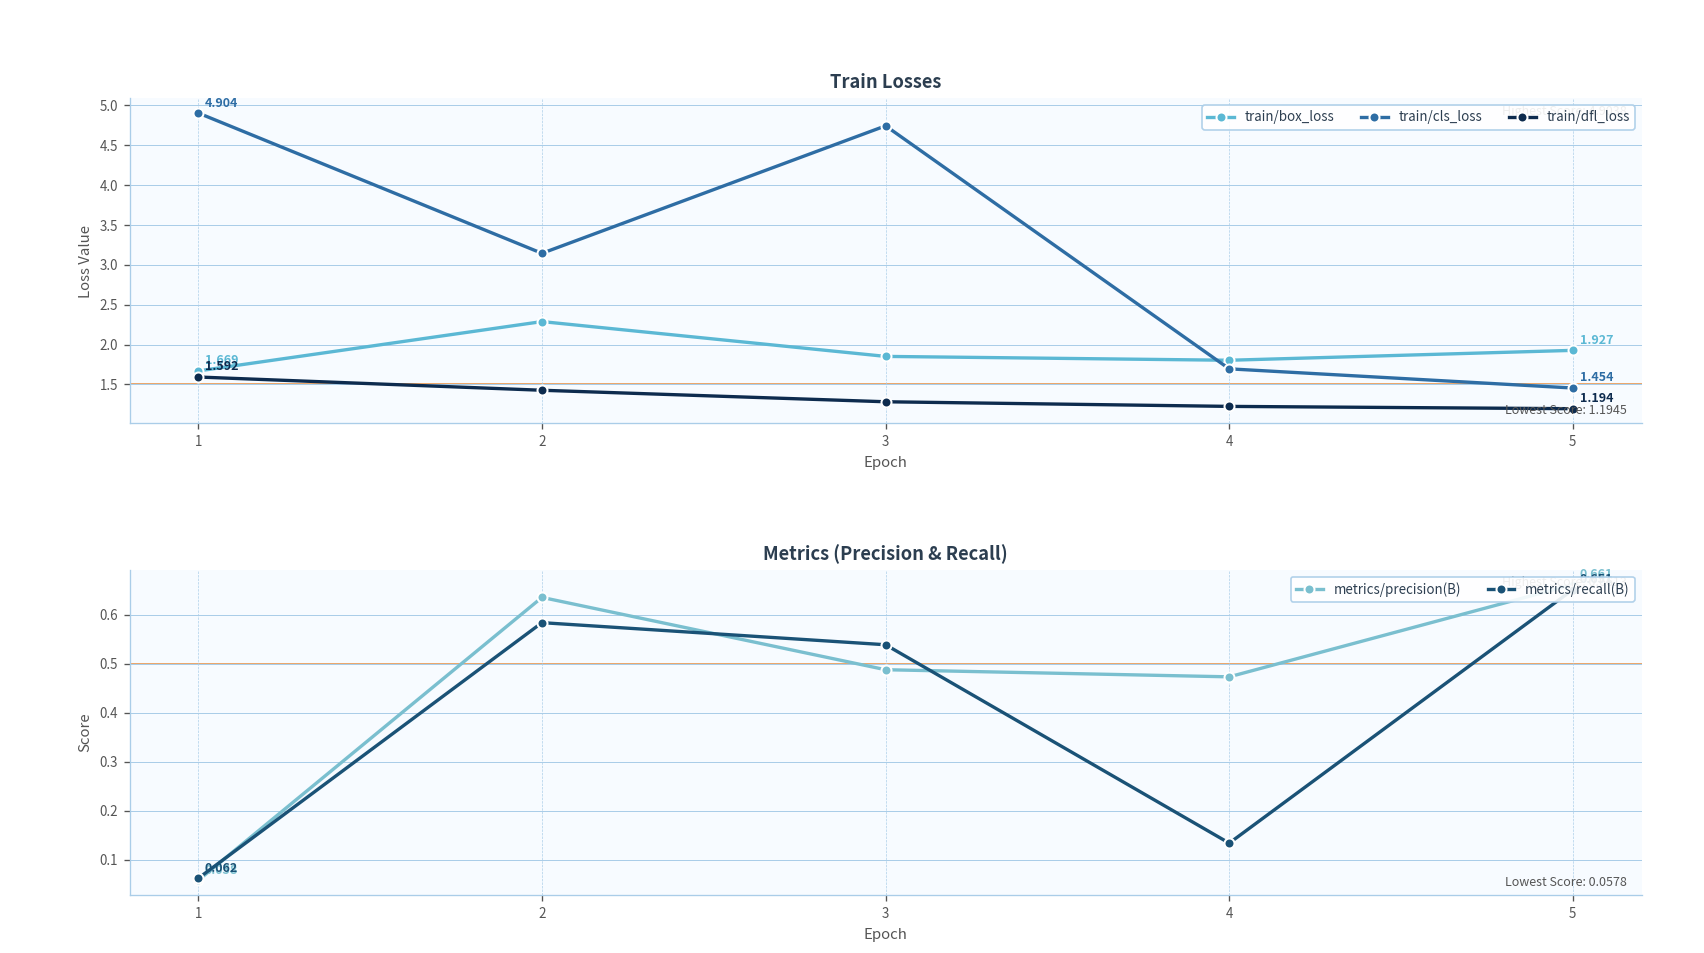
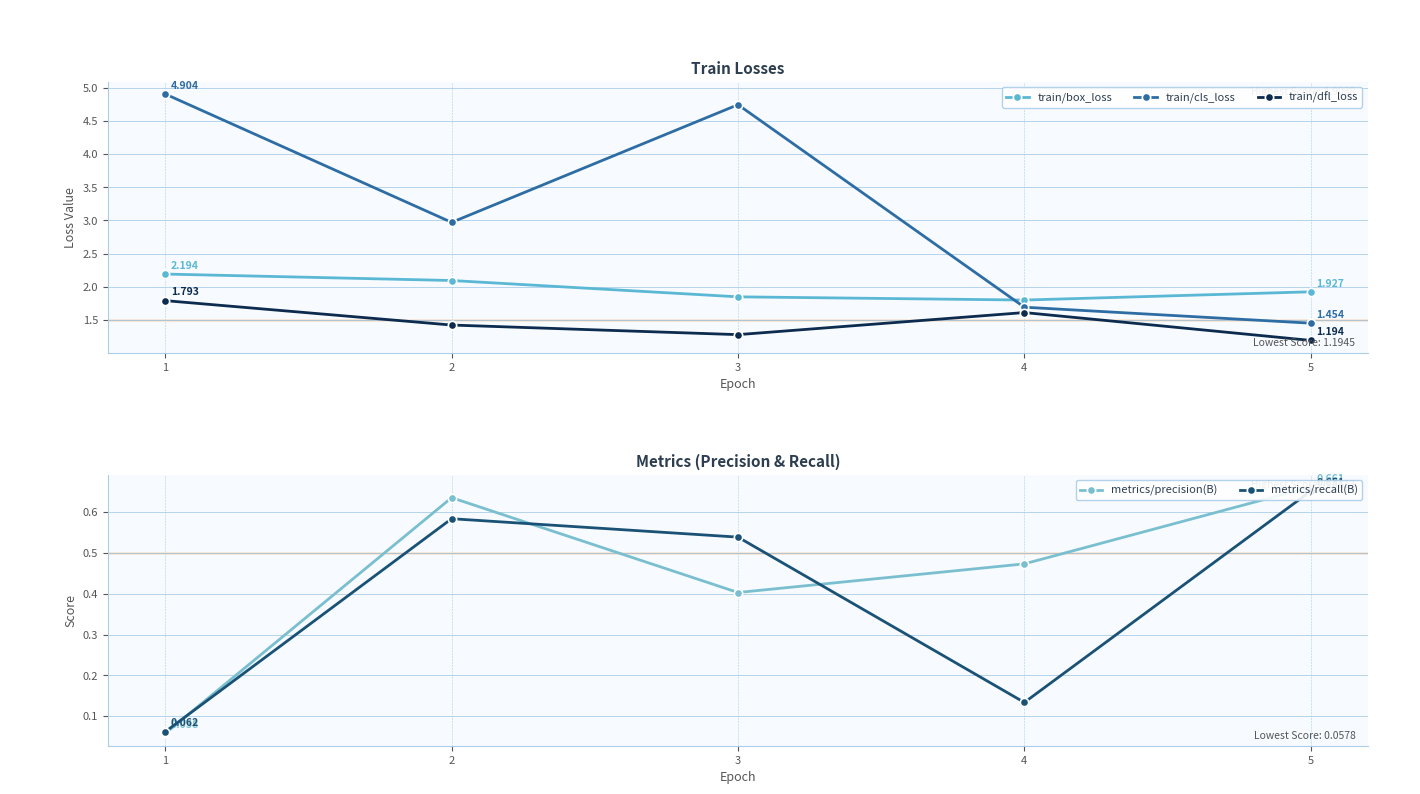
Train Losses, train/box_loss, 1: 1.669 -> 2.194
Train Losses, train/dfl_loss, 1: 1.592 -> 1.793
Train Losses, train/box_loss, 2: 2.3 -> 2.1
Train Losses, train/cls_loss, 2: 3.1 -> 3.0
Train Losses, train/dfl_loss, 4: 1.2 -> 1.6
Metrics (Precision & Recall), metrics/precision(B), 3: 0.49 -> 0.40
